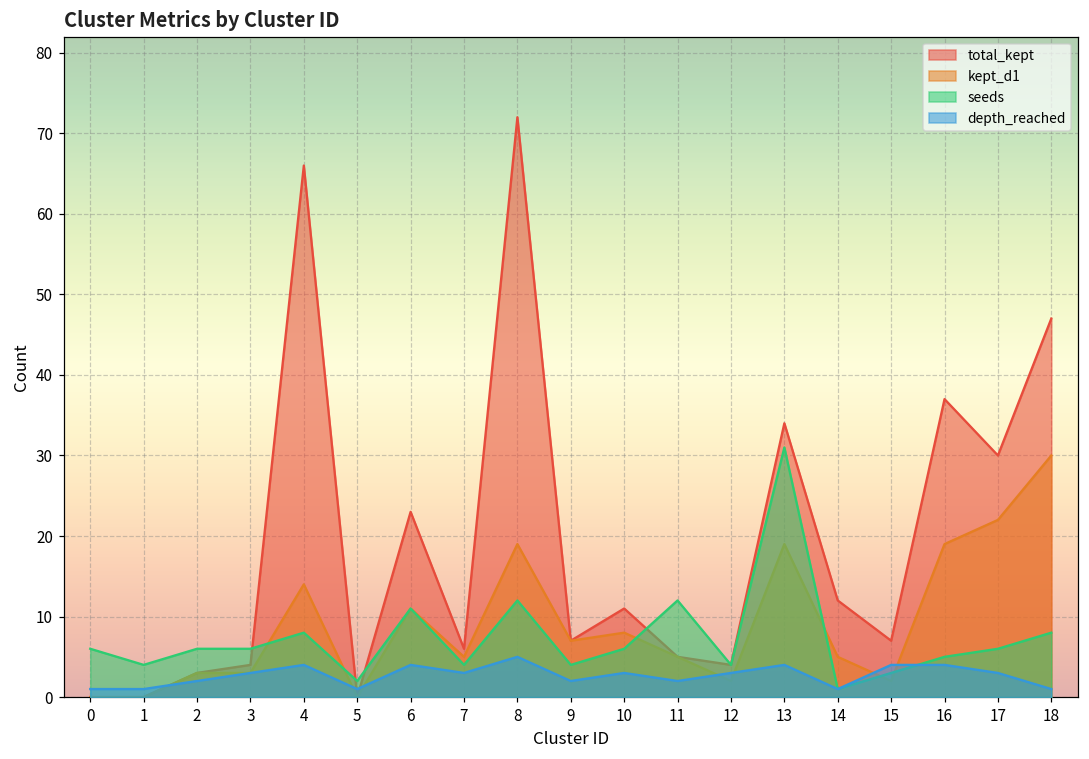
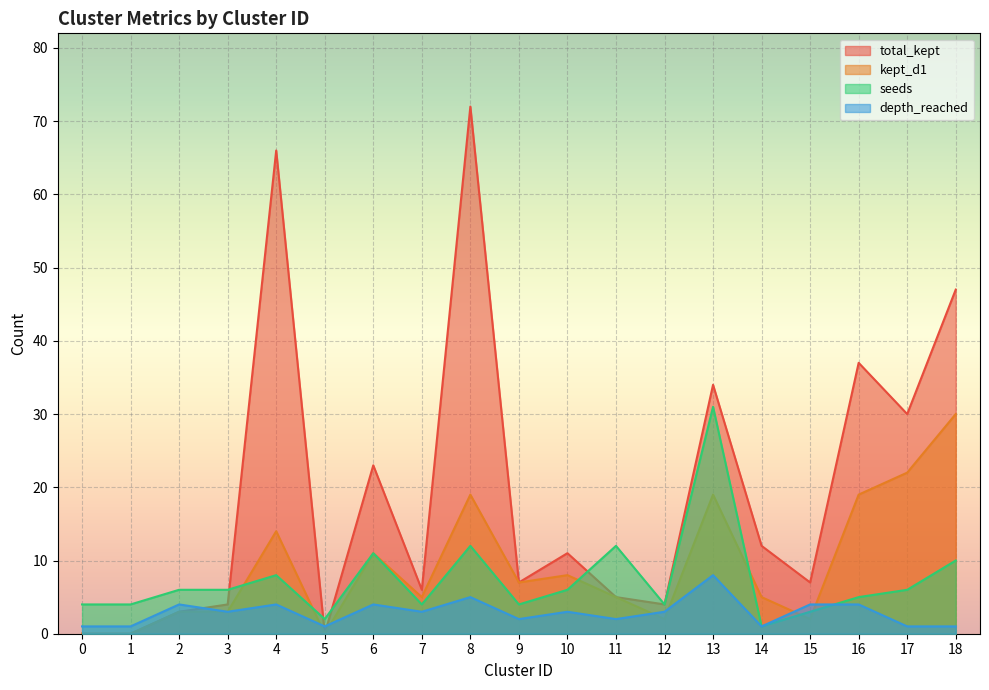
seeds, 0: 6 -> 4
depth_reached, 2: 2 -> 4
depth_reached, 13: 4 -> 8
depth_reached, 17: 3 -> 1
seeds, 18: 8 -> 10
